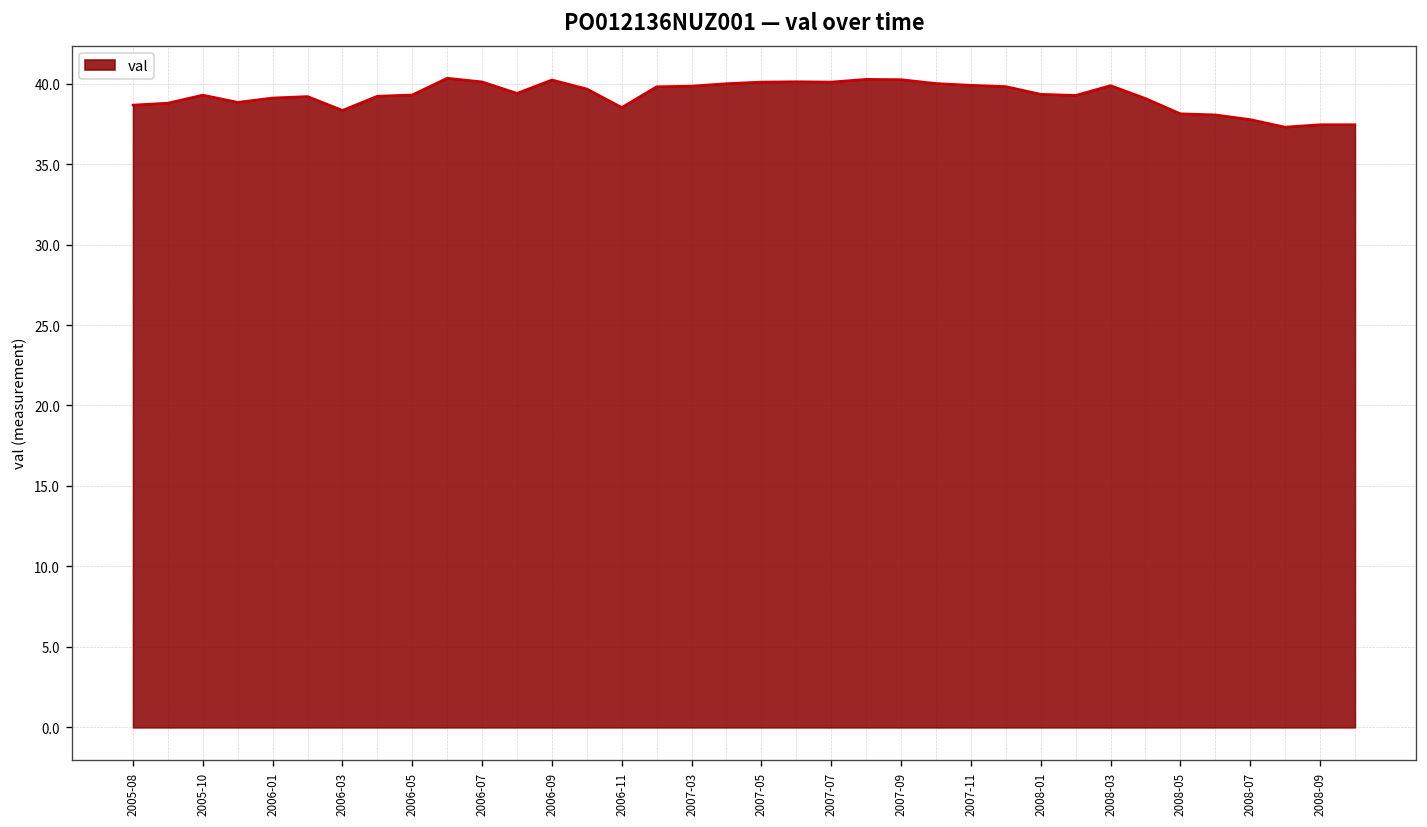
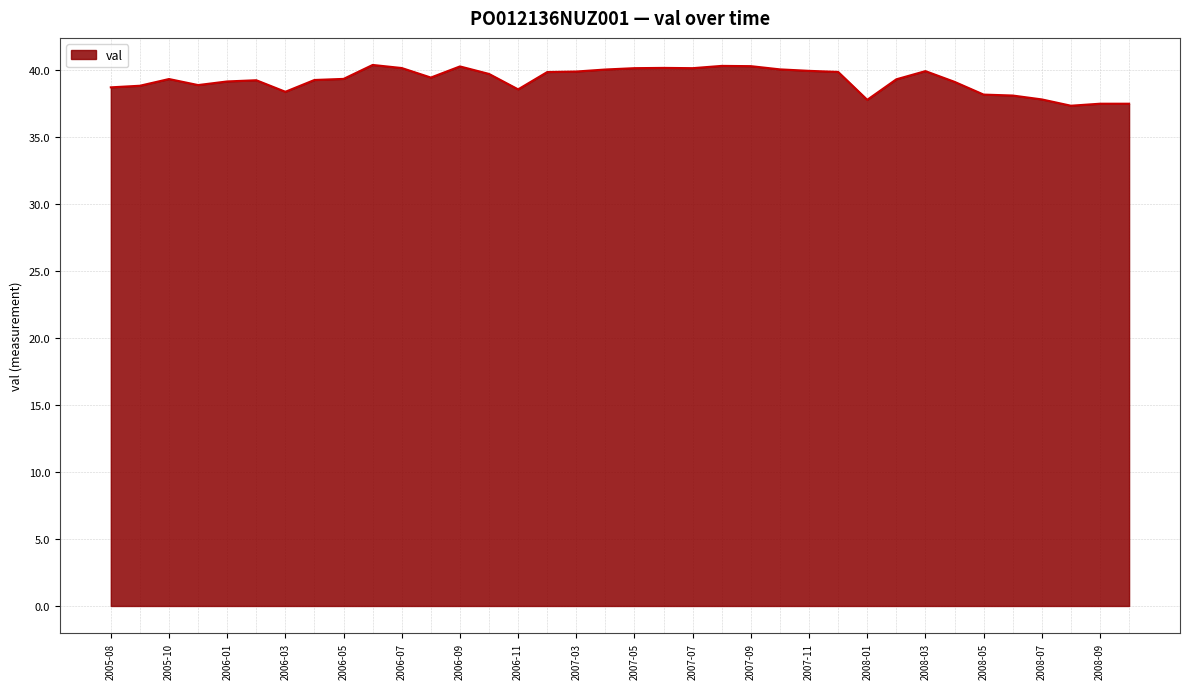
2008-01: 39.3 -> 37.7
